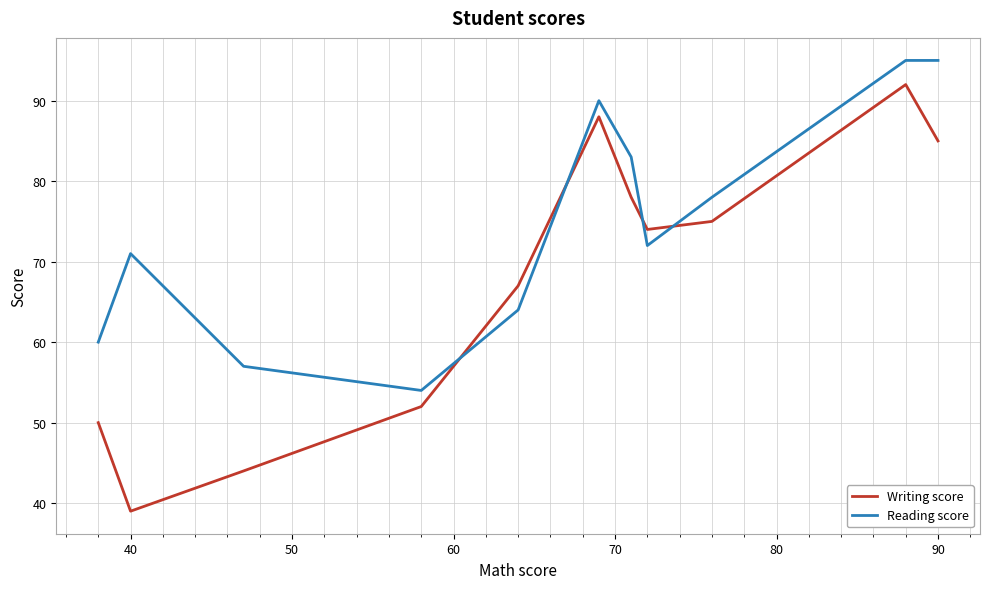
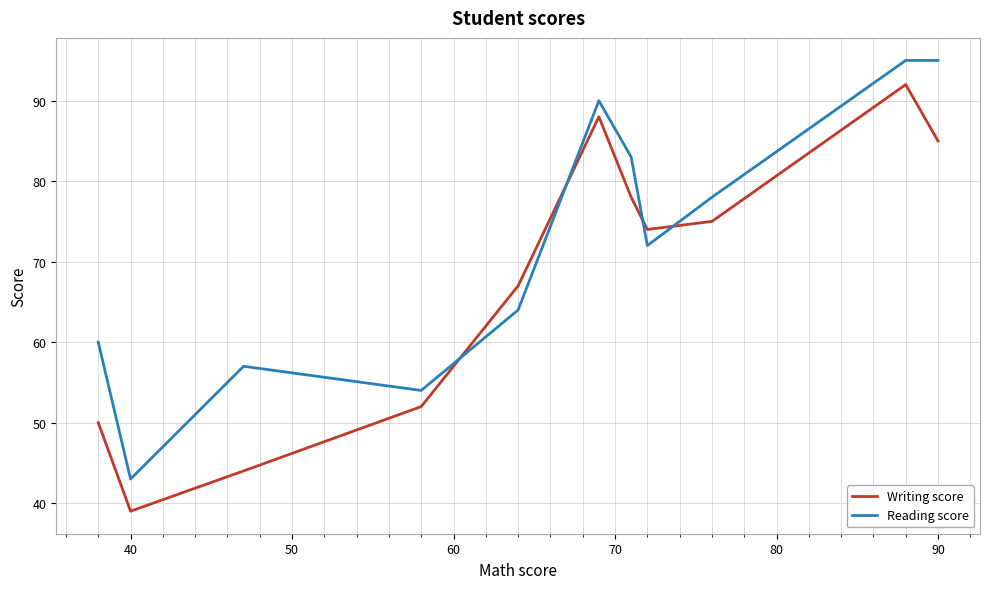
Reading score, 40: 71 -> 43
